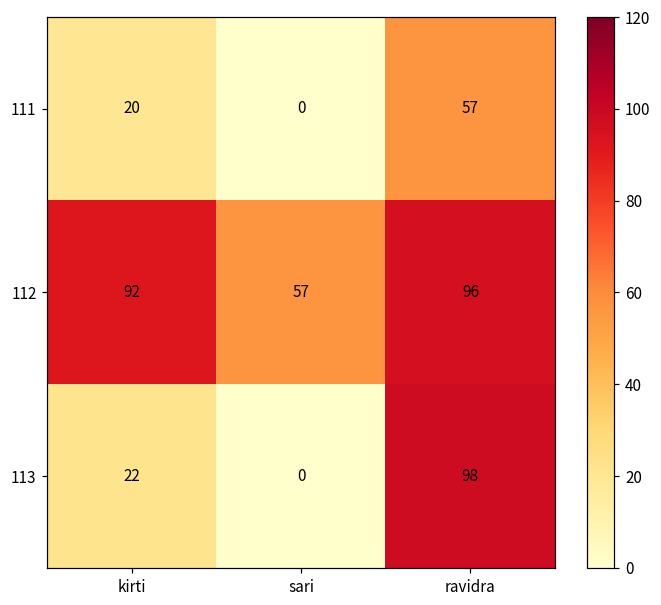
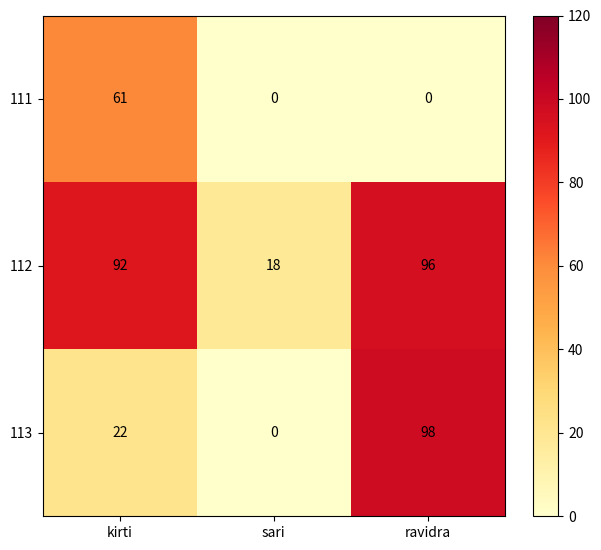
111, kirti: 20 -> 61
111, ravidra: 57 -> 0
112, sari: 57 -> 18
